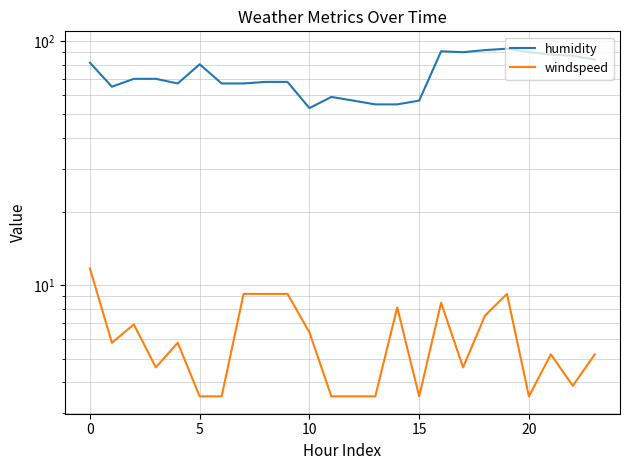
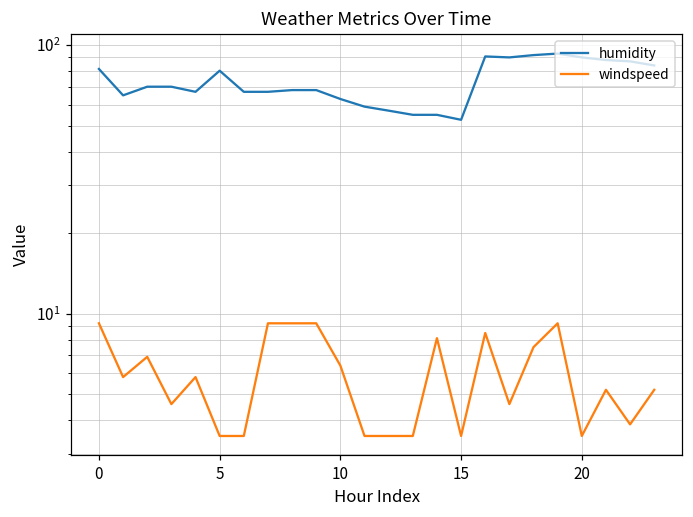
windspeed, 0: 12 -> 9.2
humidity, 10: 53 -> 63
humidity, 15: 57 -> 53
